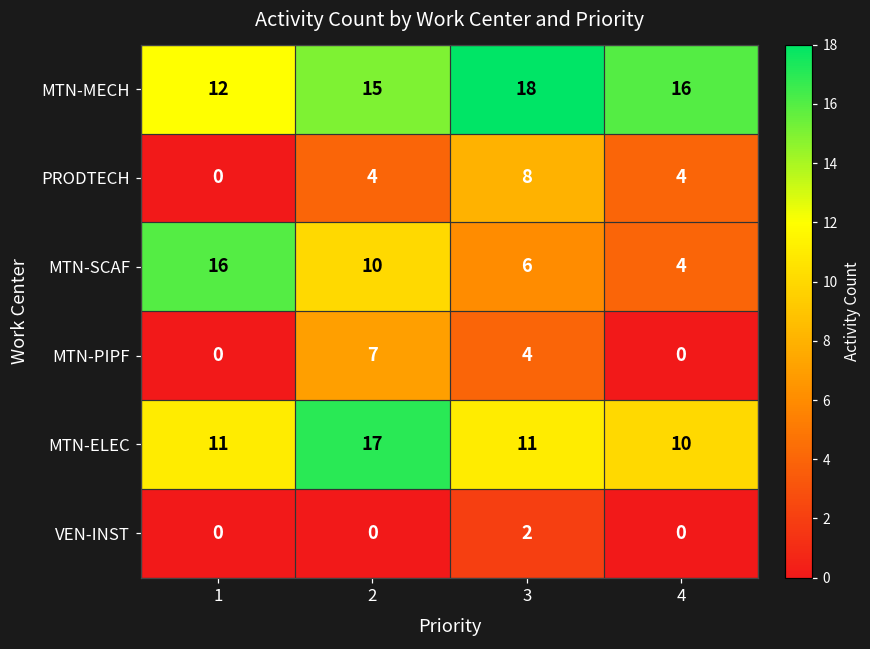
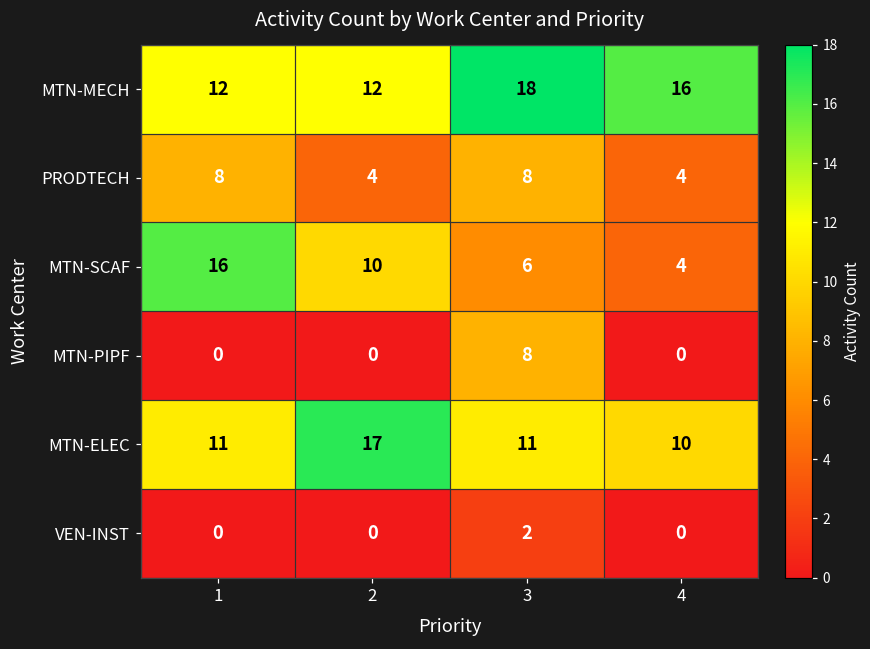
MTN-MECH, 2: 15 -> 12
PRODTECH, 1: 0 -> 8
MTN-PIPF, 2: 7 -> 0
MTN-PIPF, 3: 4 -> 8
